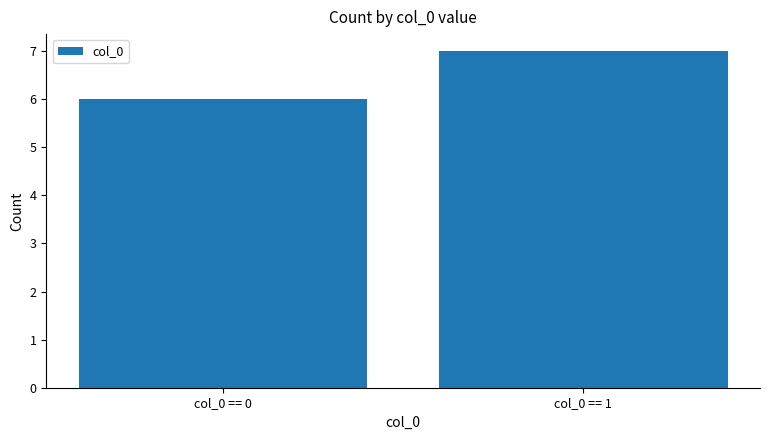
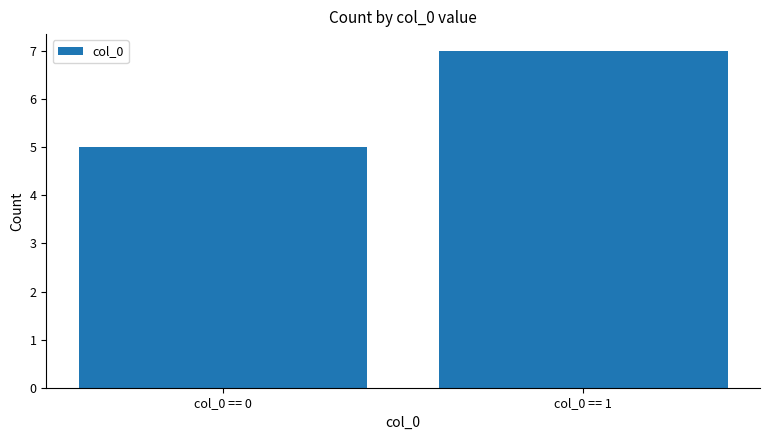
col_0 == 0: 6 -> 5
